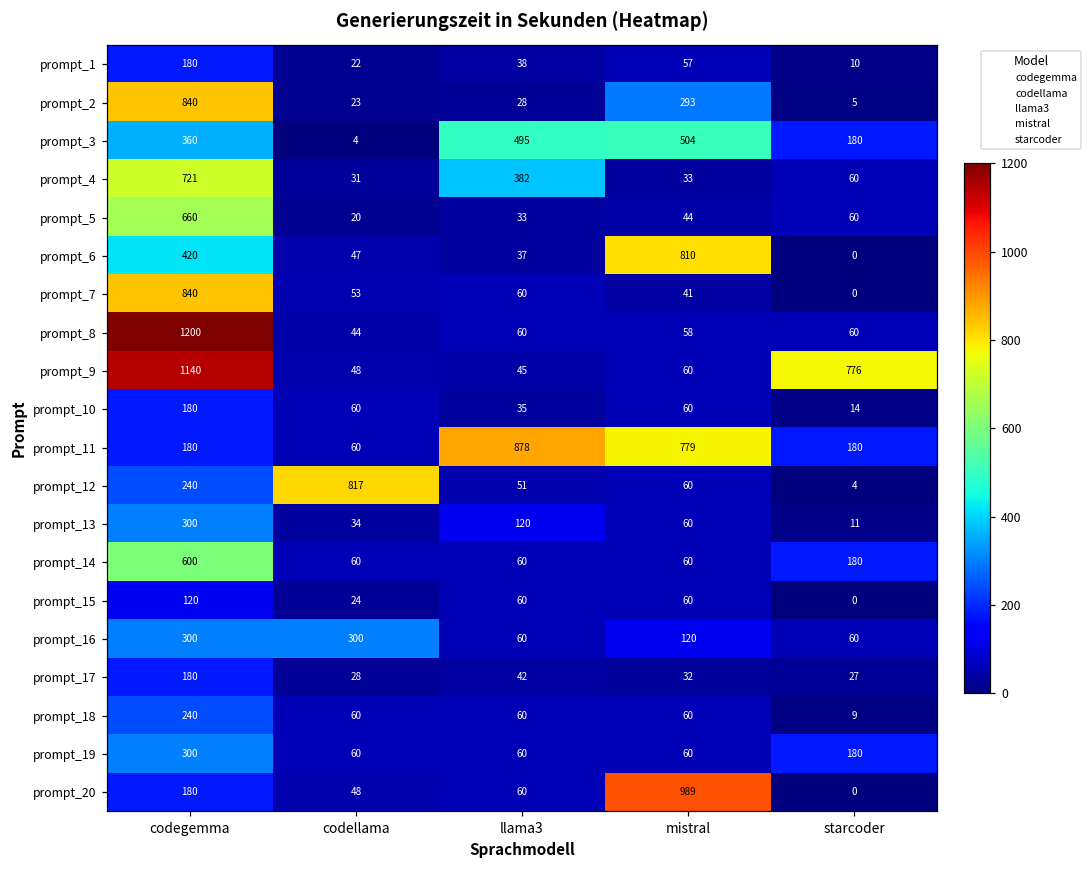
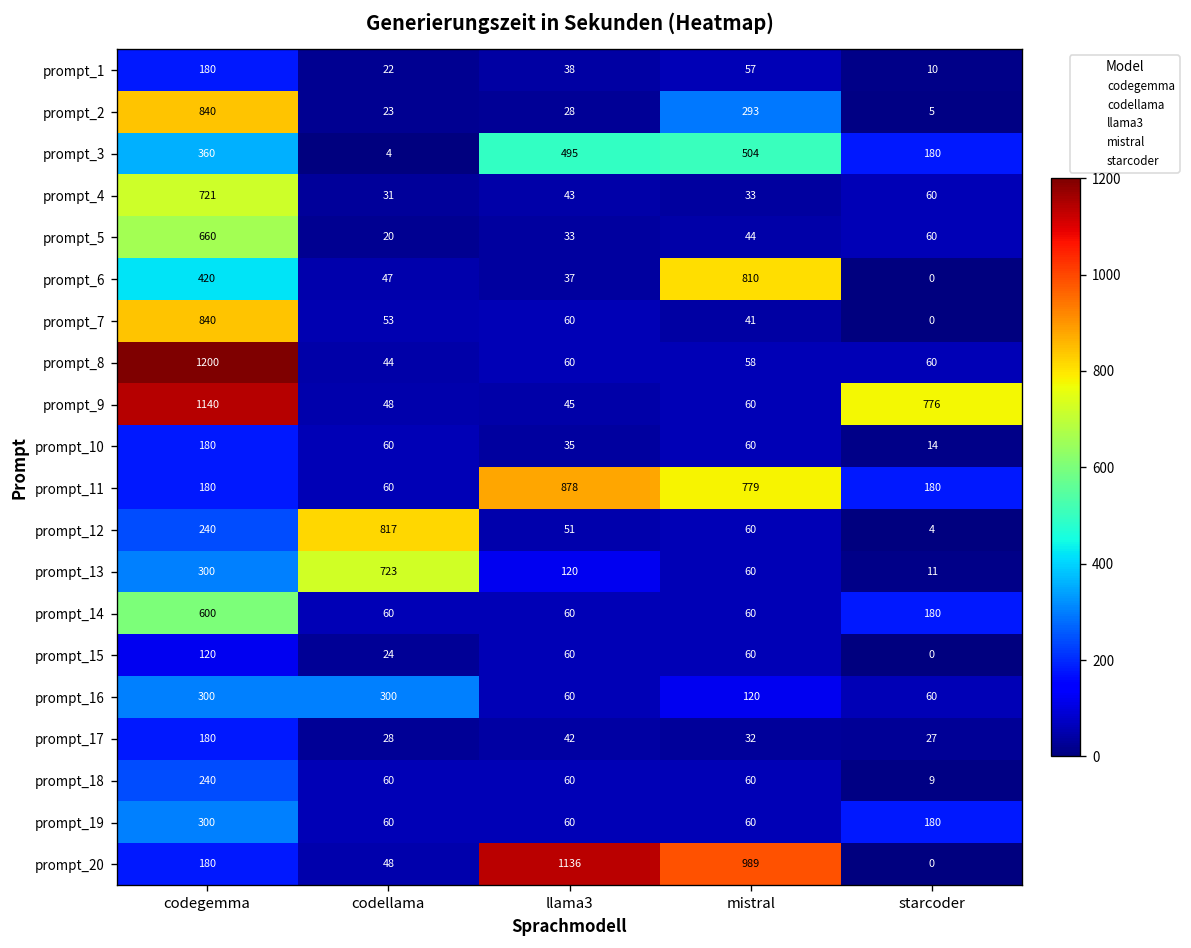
prompt_4, llama3: 382 -> 43
prompt_13, codellama: 34 -> 723
prompt_20, llama3: 60 -> 1136
